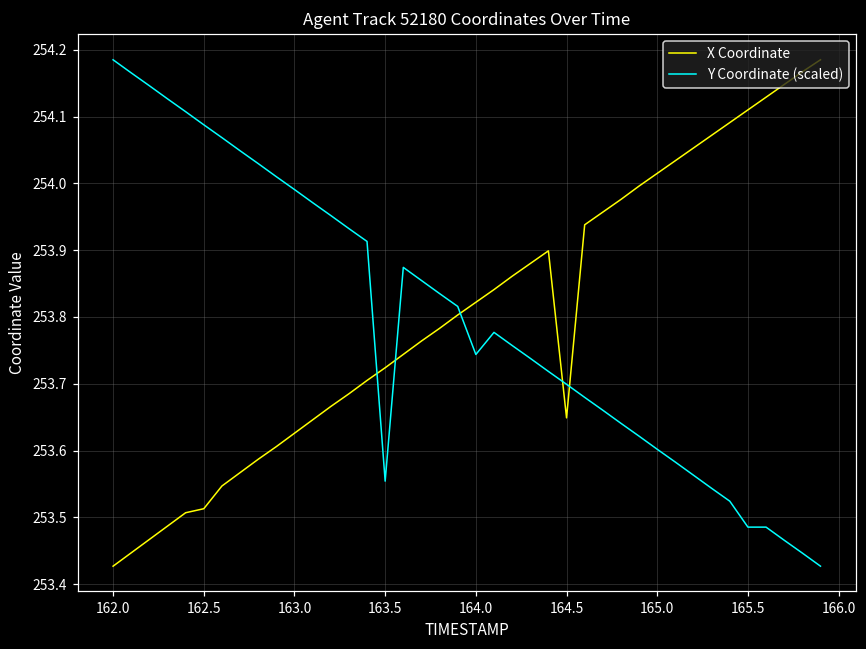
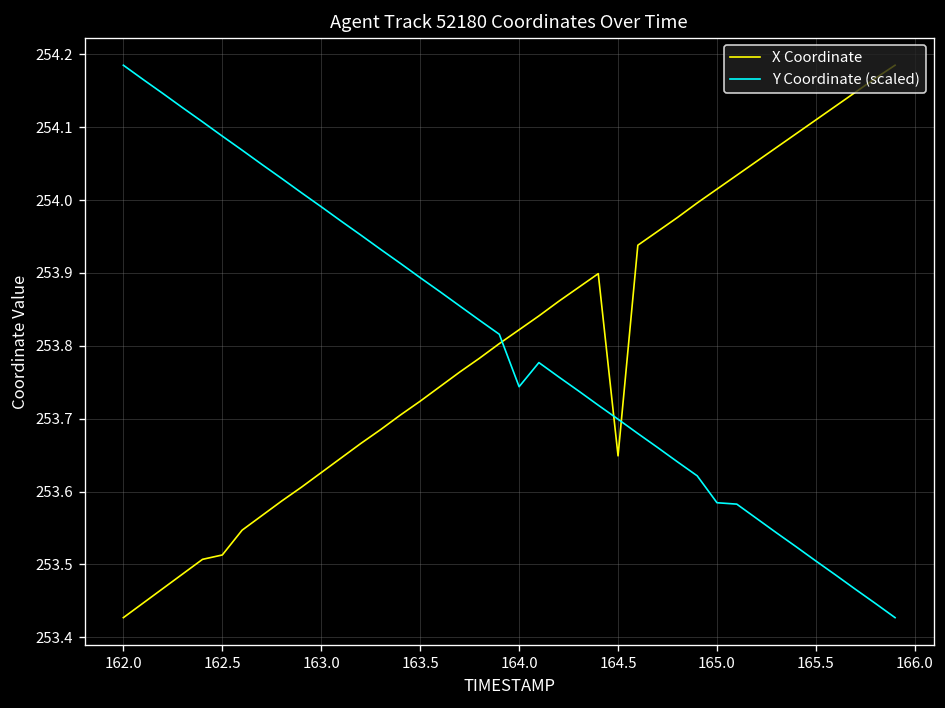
Y Coordinate (scaled), 163.5: 253.55 -> 253.89
Y Coordinate (scaled), 165.0: 253.60 -> 253.58
Y Coordinate (scaled), 165.5: 253.49 -> 253.50
